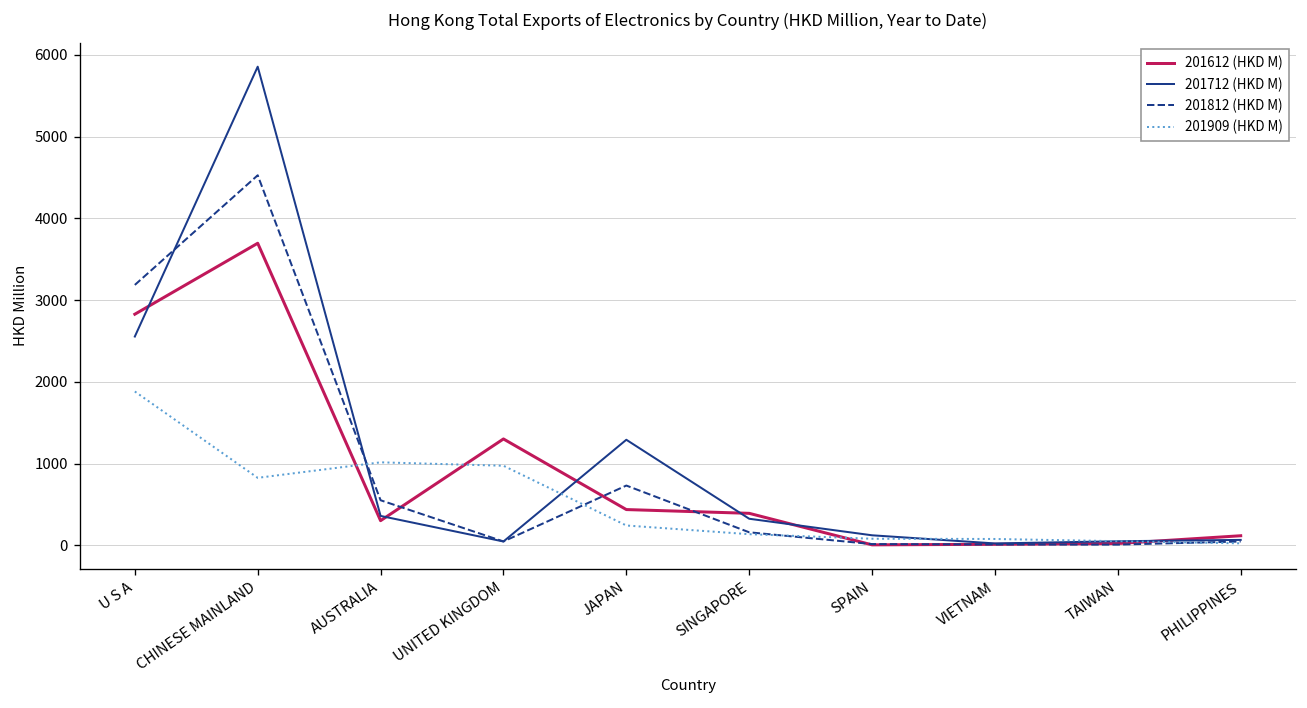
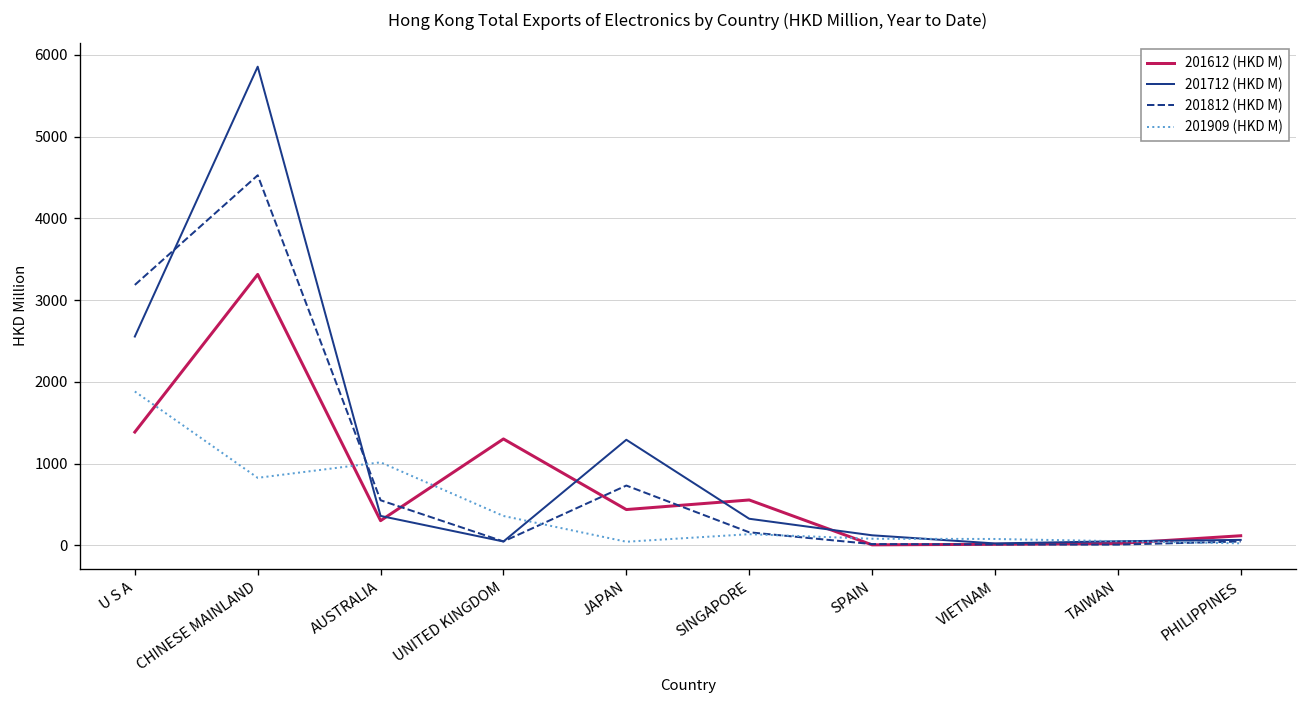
201612 (HKD M), U S A: 2800 -> 1400
201612 (HKD M), CHINESE MAINLAND: 3700 -> 3300
201909 (HKD M), UNITED KINGDOM: 1000 -> 400
201909 (HKD M), JAPAN: 200 -> 0
201612 (HKD M), SINGAPORE: 400 -> 600
